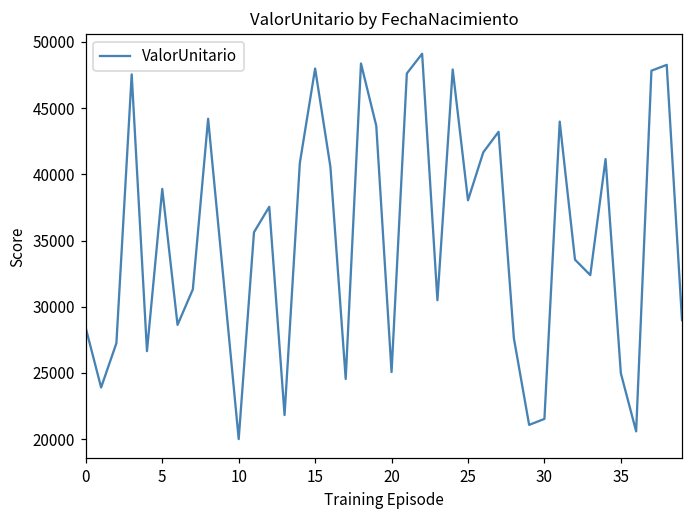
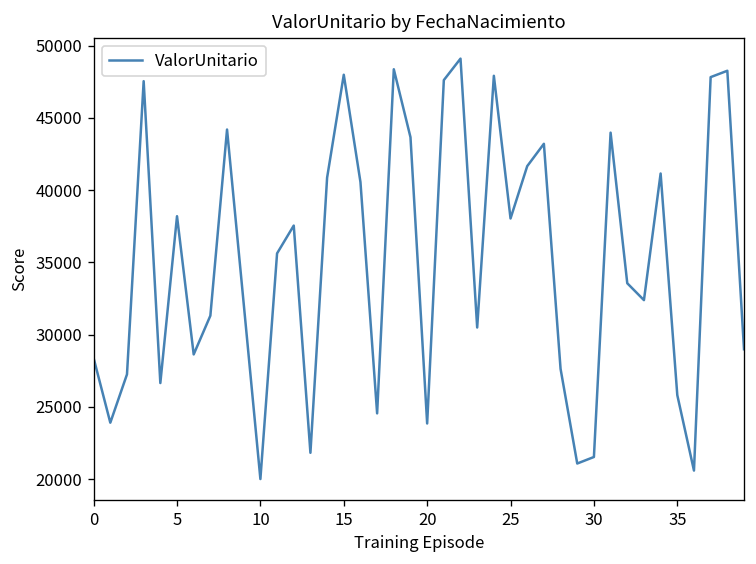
5: 38900 -> 38200
20: 25100 -> 23900
35: 25000 -> 25800
